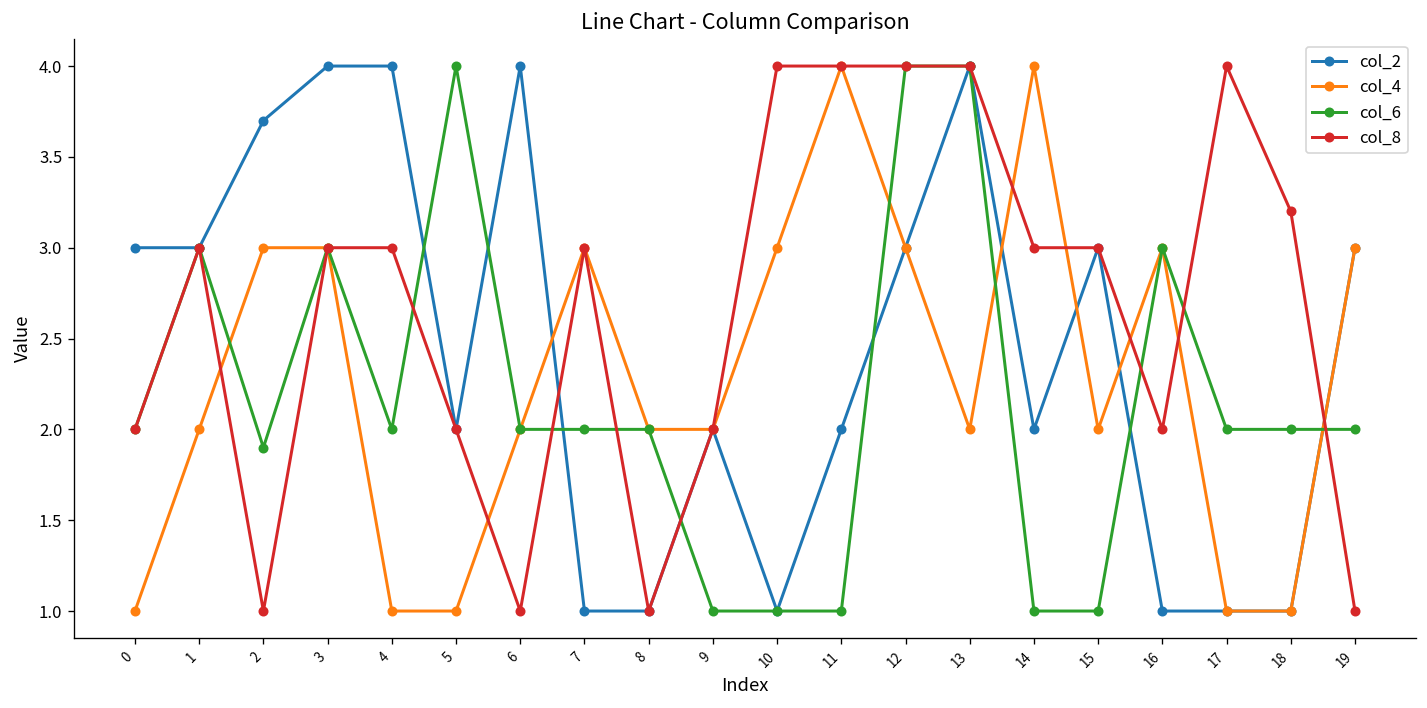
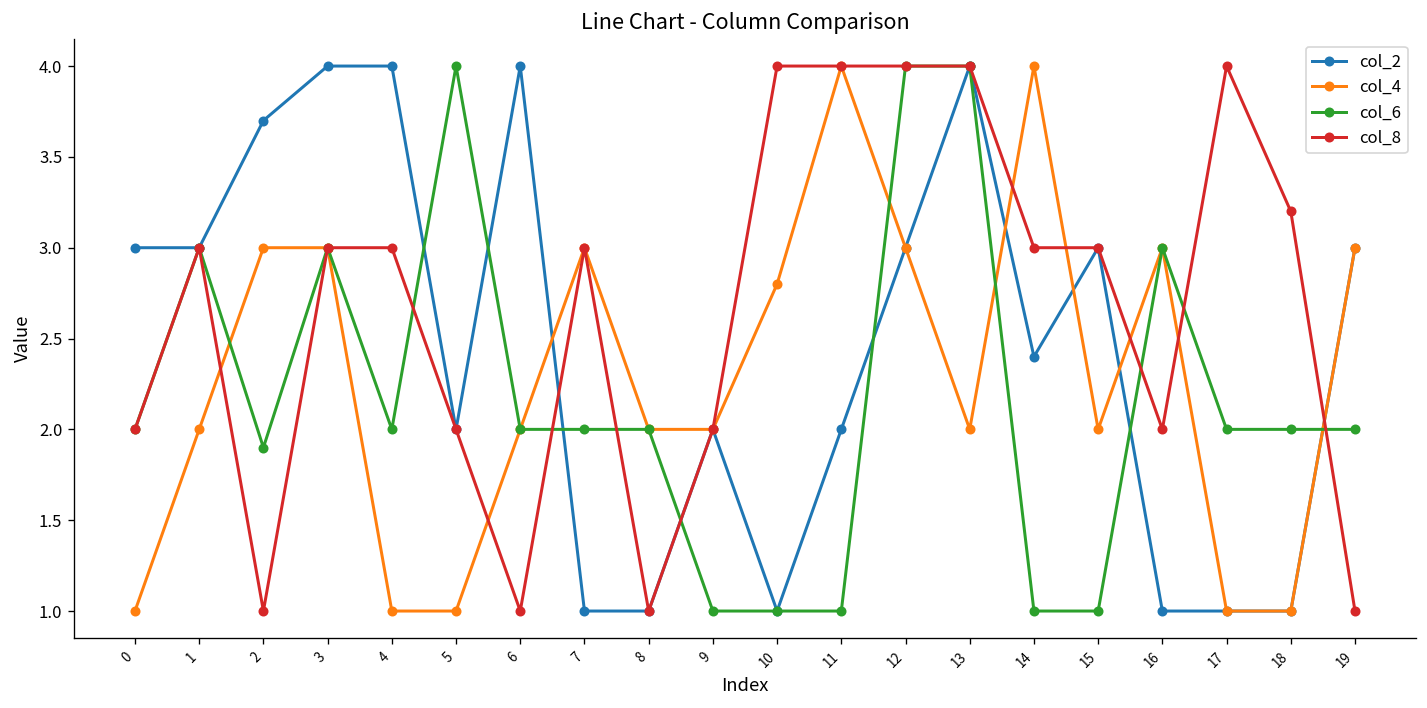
col_4, 10: 3.0 -> 2.8
col_2, 14: 2.0 -> 2.4
